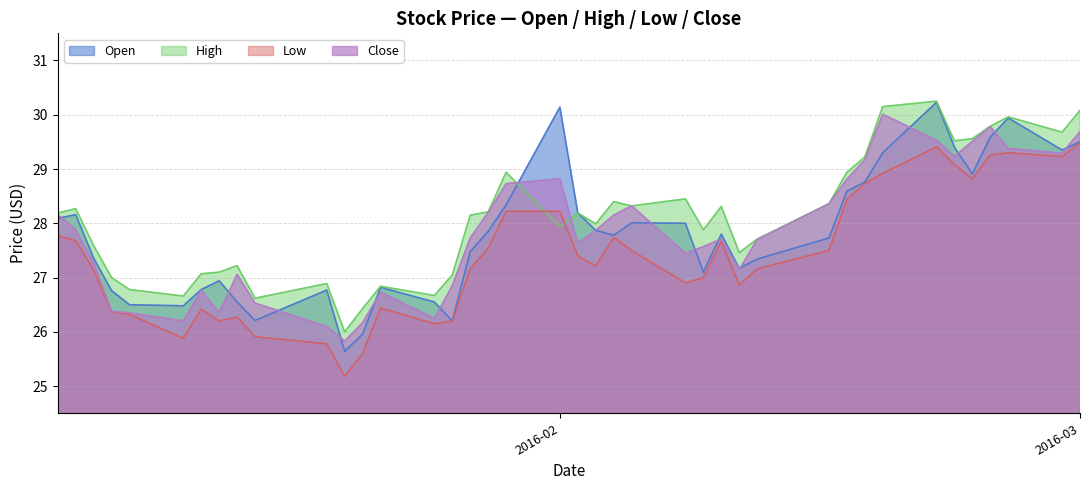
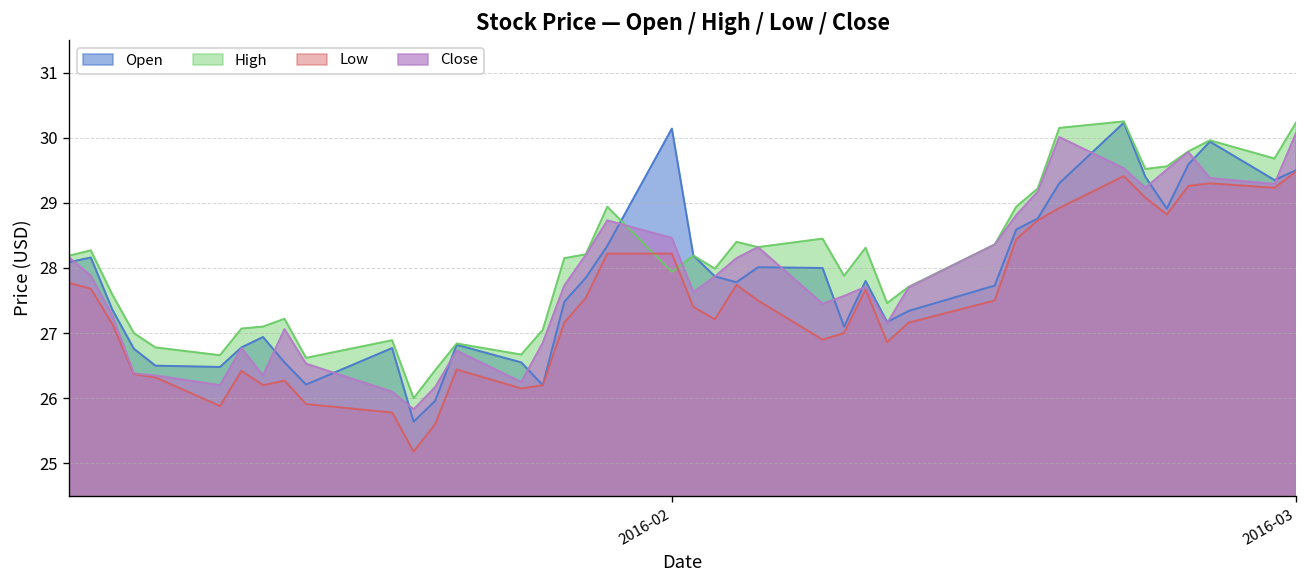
Close, 2016-02: 28.8 -> 28.5
High, 2016-03: 30.1 -> 30.2
Close, 2016-03: 29.7 -> 30.1
